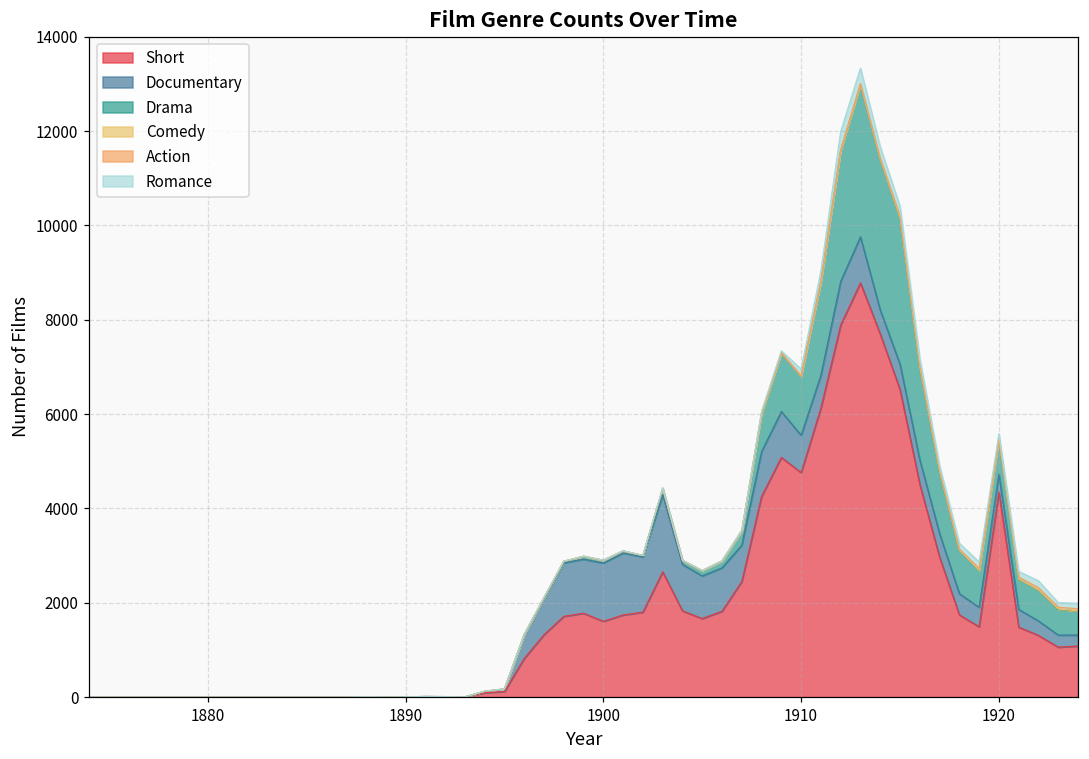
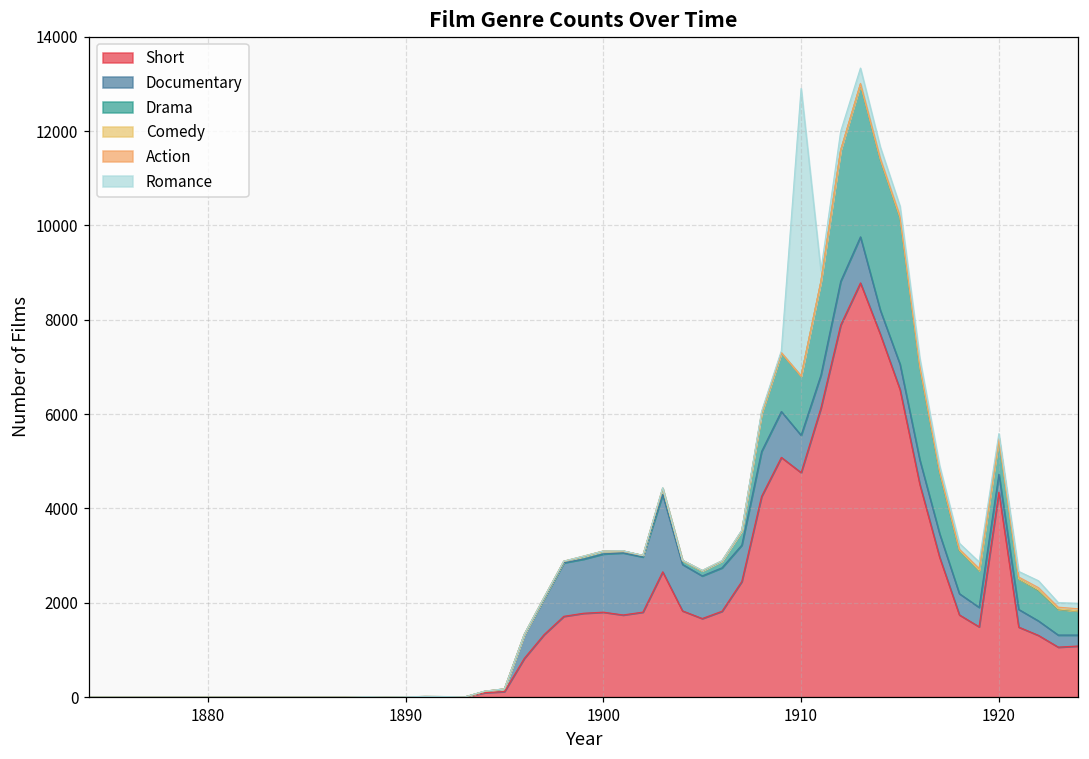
Short, 1900: 1600 -> 1800
Romance, 1910: 100 -> 6100
